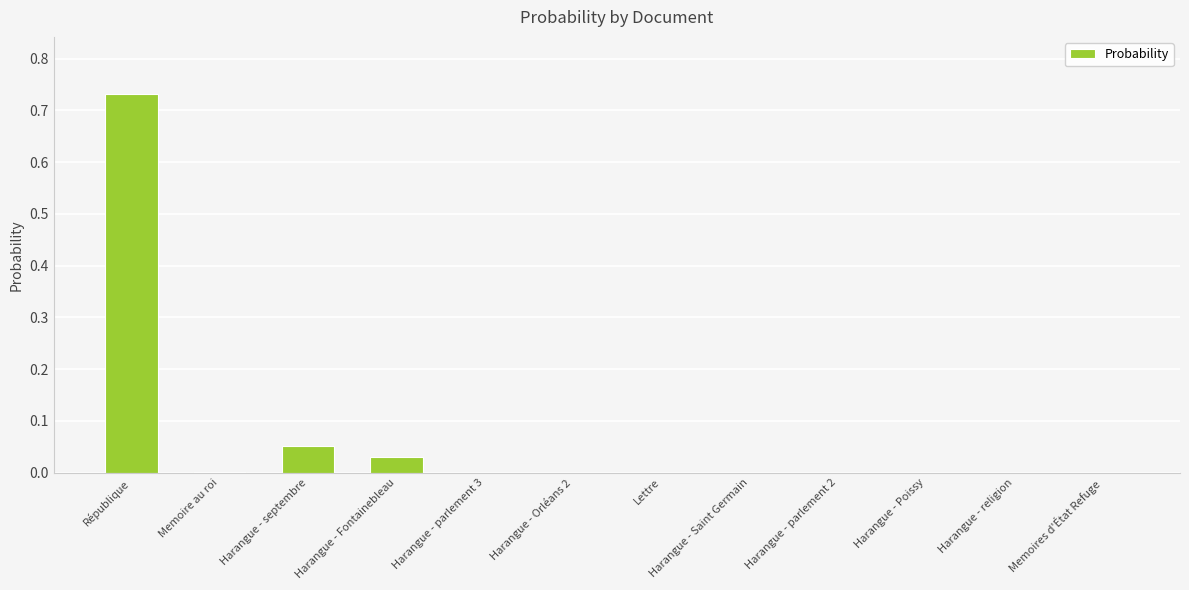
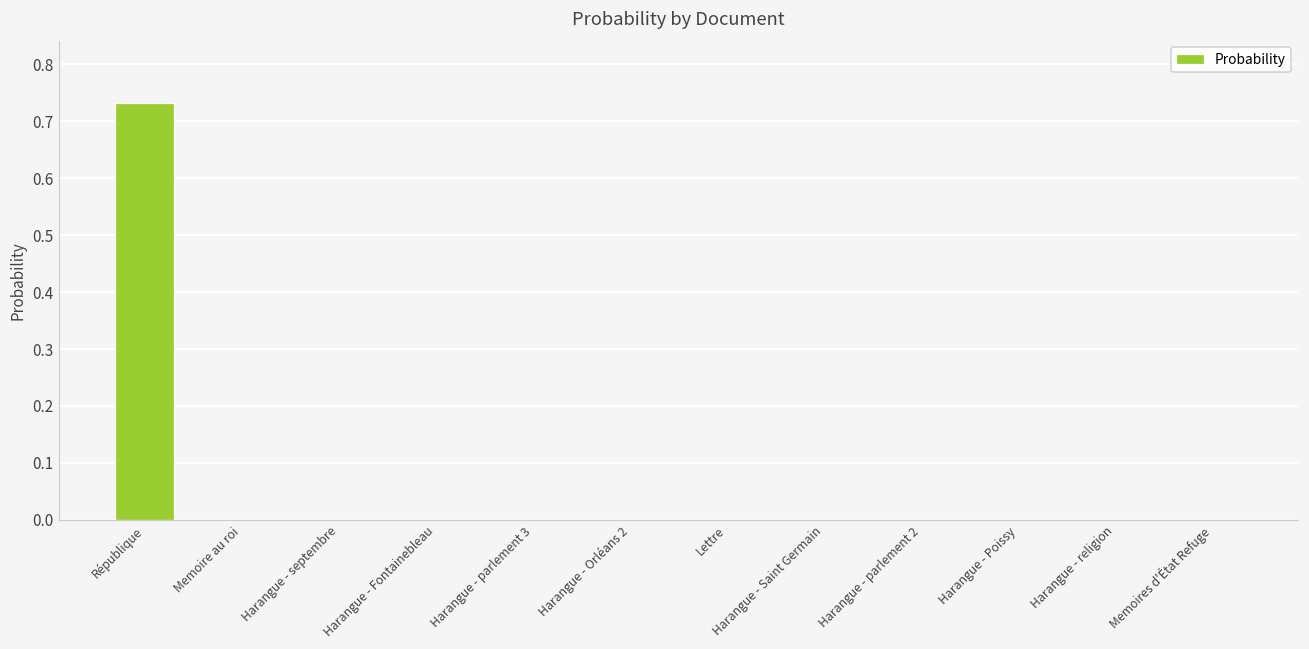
Harangue - septembre: 0.05 -> 0.00
Harangue - Fontainebleau: 0.03 -> 0.00
